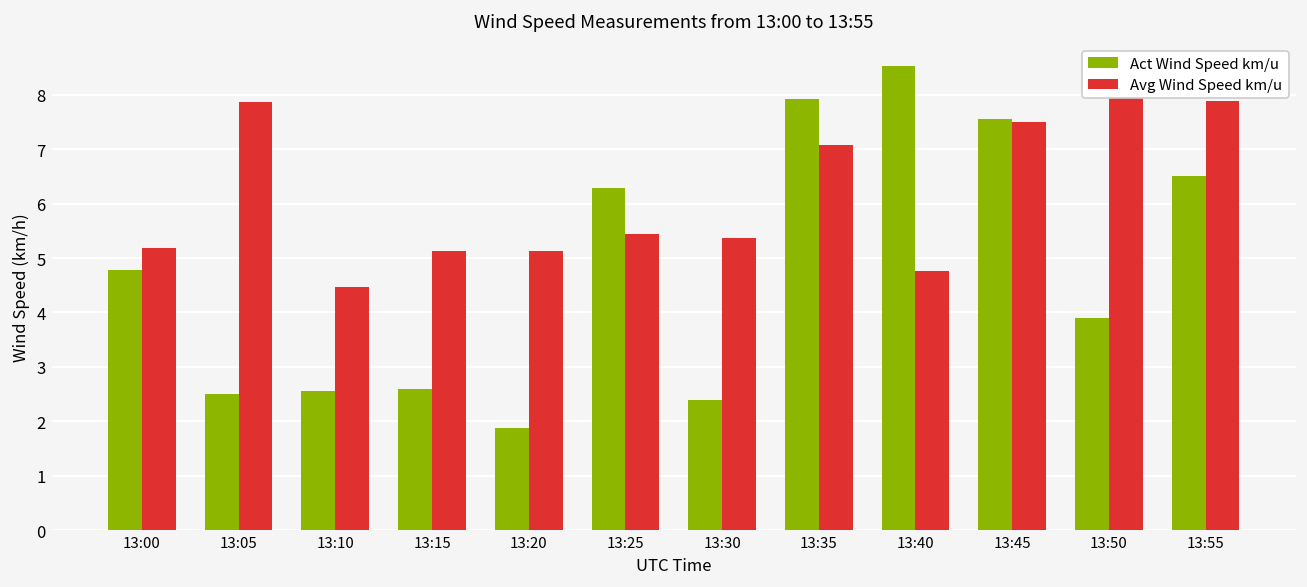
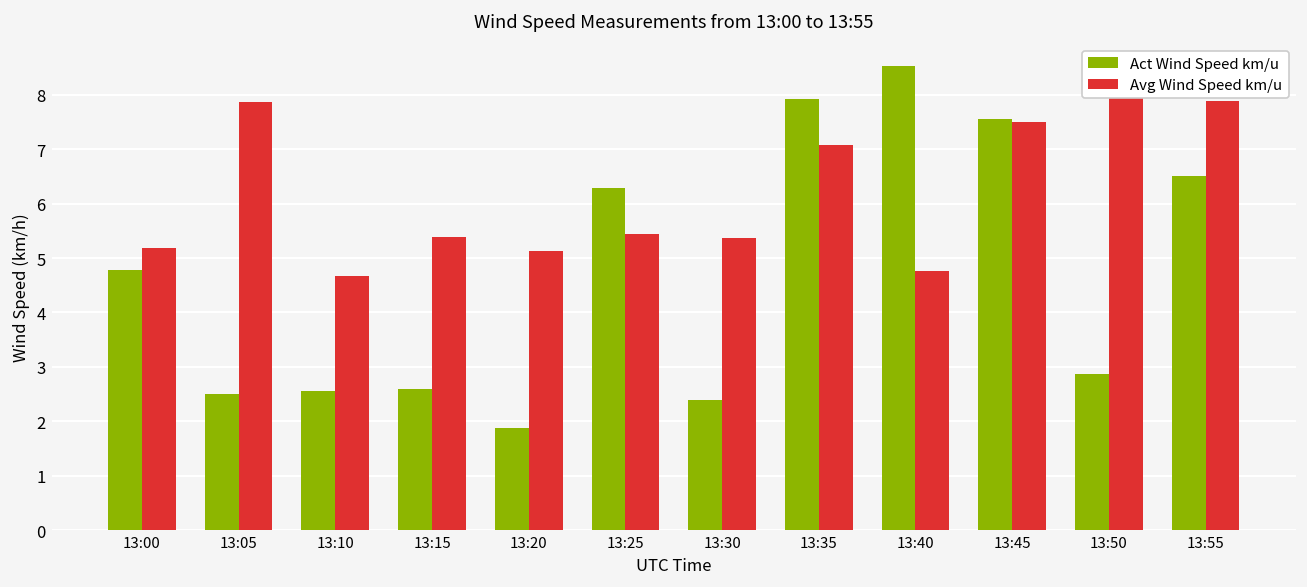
Avg Wind Speed km/u, 13:10: 4.5 -> 4.7
Avg Wind Speed km/u, 13:15: 5.1 -> 5.4
Act Wind Speed km/u, 13:50: 3.9 -> 2.9
